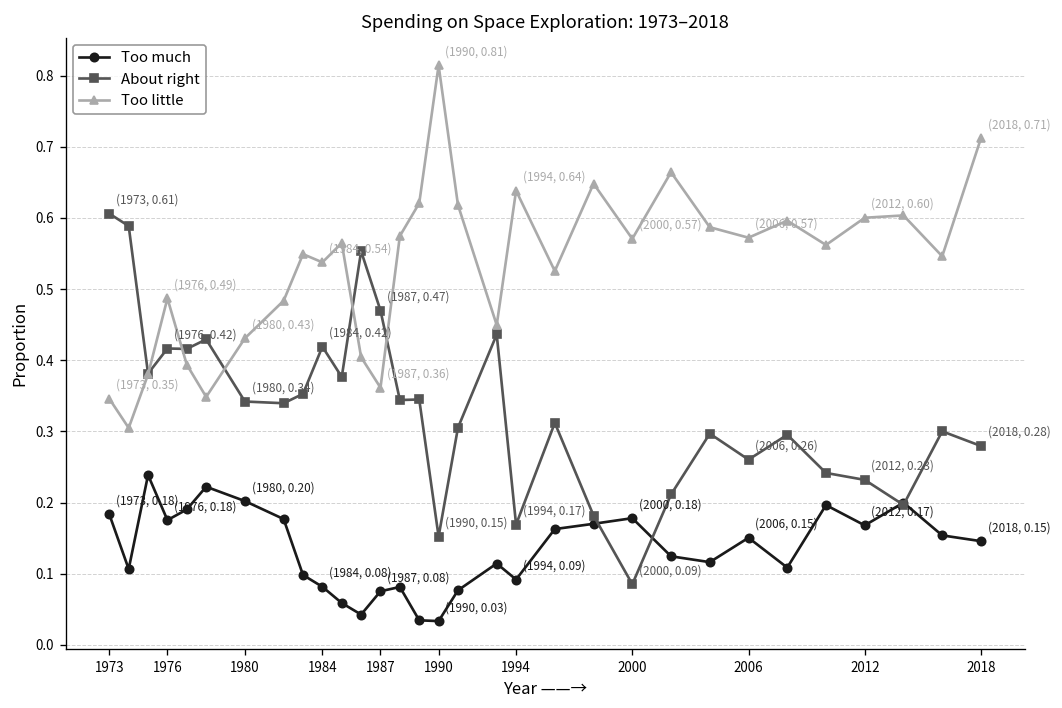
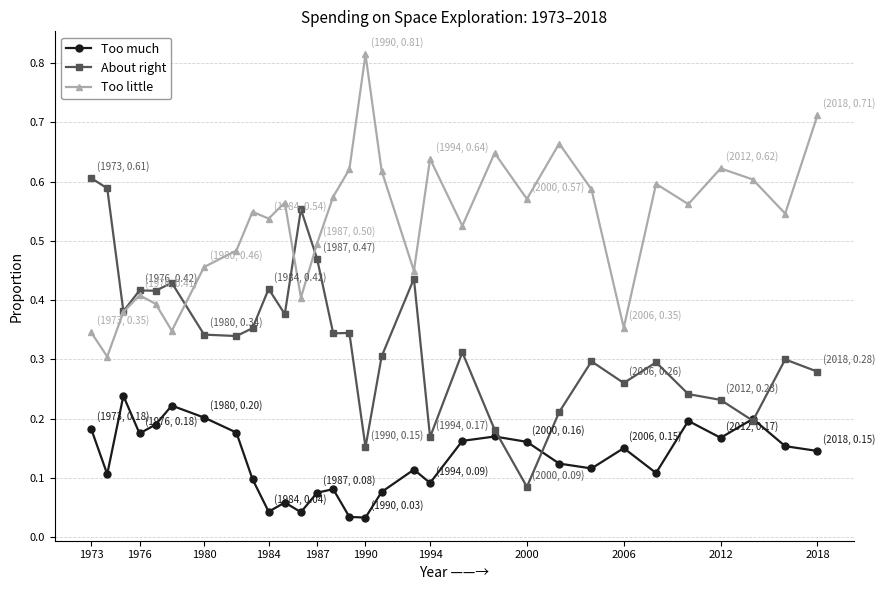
Too little, 1976: 0.49 -> 0.41
Too little, 1980: 0.43 -> 0.46
Too much, 1984: 0.08 -> 0.04
Too little, 1987: 0.36 -> 0.50
Too much, 2000: 0.18 -> 0.16
Too little, 2006: 0.57 -> 0.35
Too little, 2012: 0.60 -> 0.62
